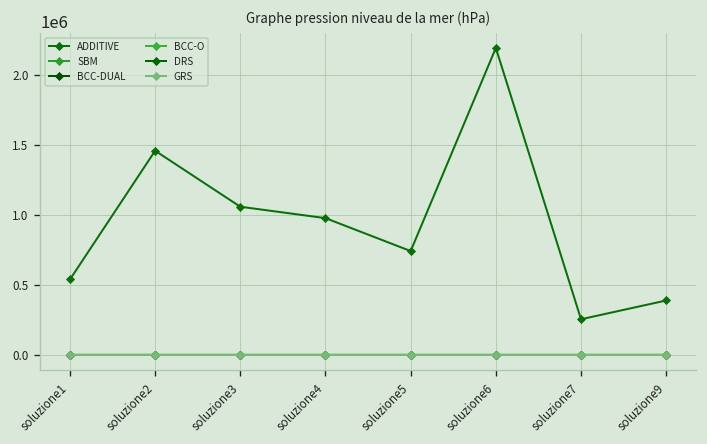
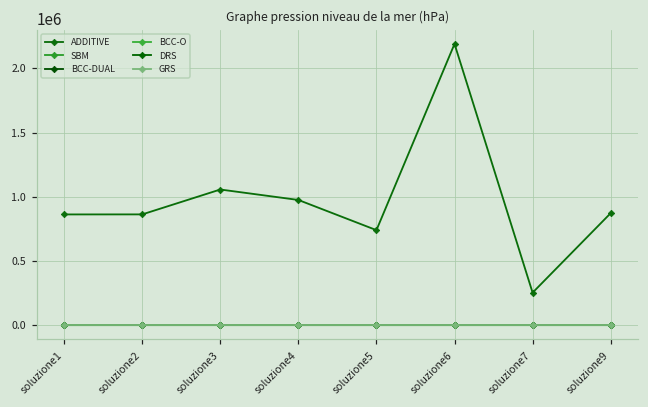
ADDITIVE, soluzione1: 540000 -> 860000
ADDITIVE, soluzione2: 1460000 -> 860000
ADDITIVE, soluzione9: 390000 -> 870000
